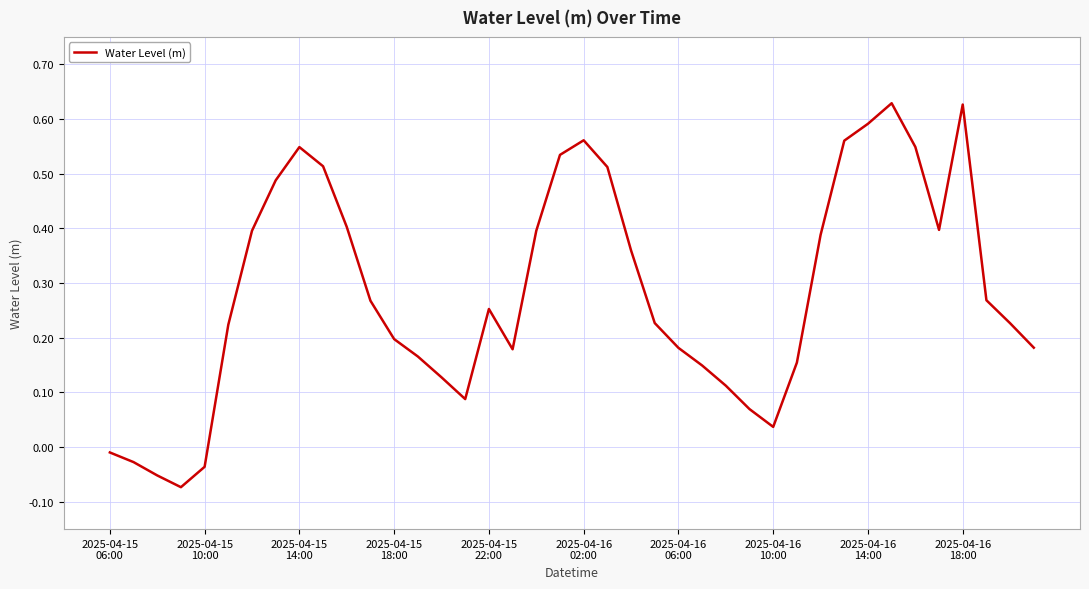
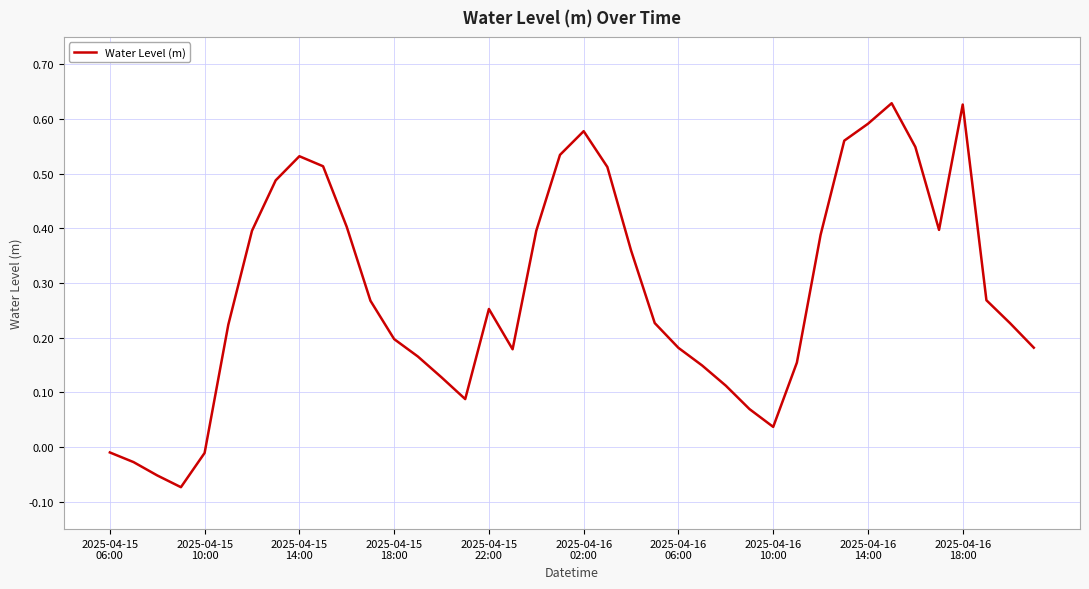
2025-04-15 10:00: -0.04 -> -0.01
2025-04-15 14:00: 0.55 -> 0.53
2025-04-16 02:00: 0.56 -> 0.58
